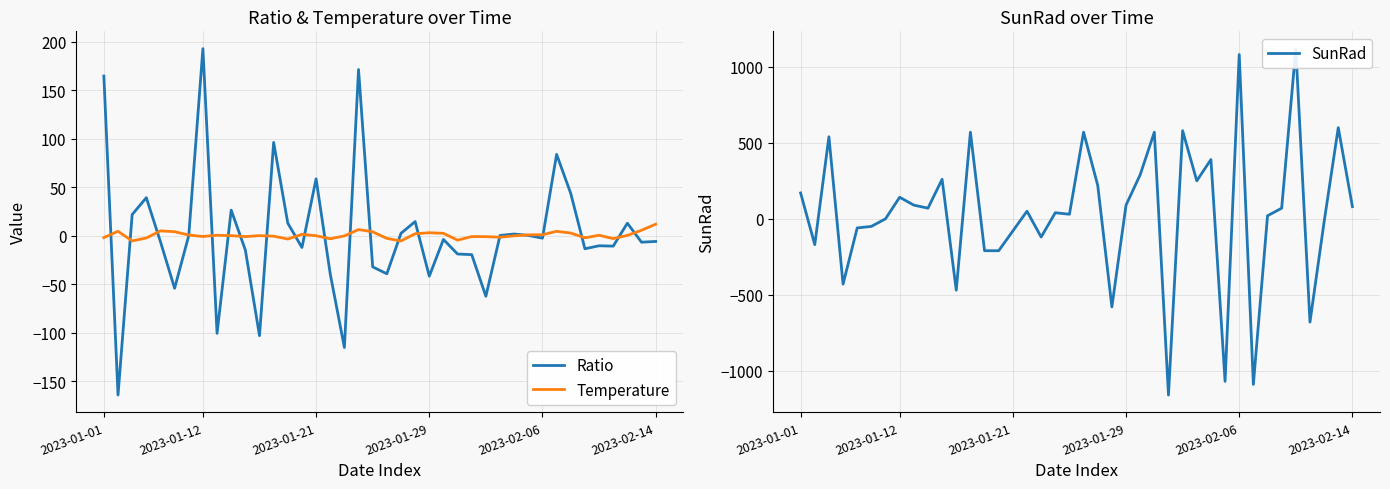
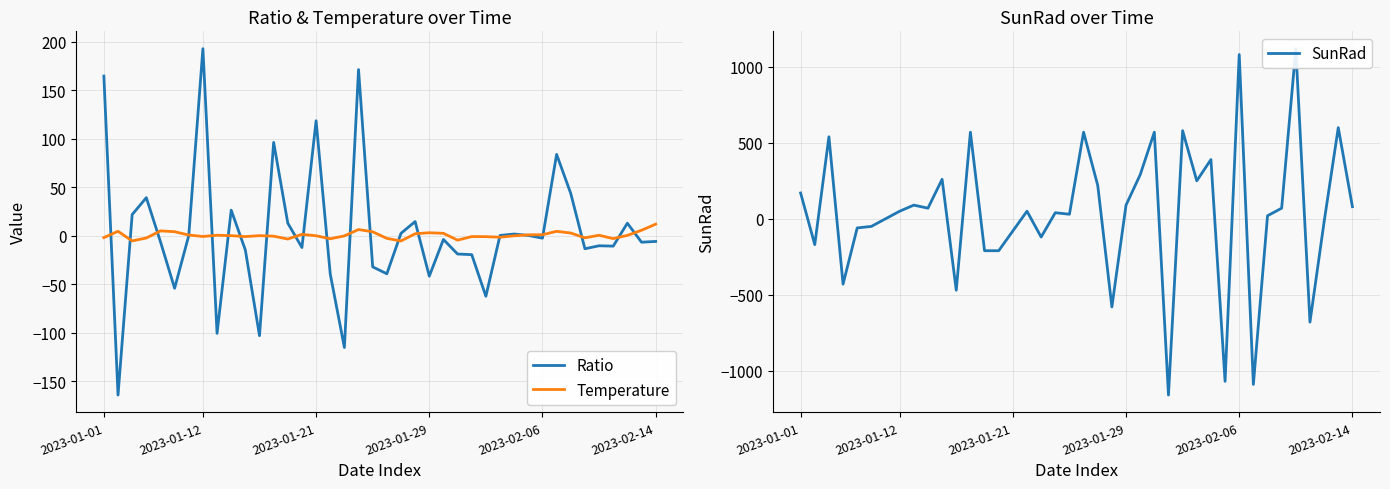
Ratio & Temperature over Time, Ratio, 2023-01-21: 60 -> 120
SunRad over Time, 2023-01-12: 140 -> 50
